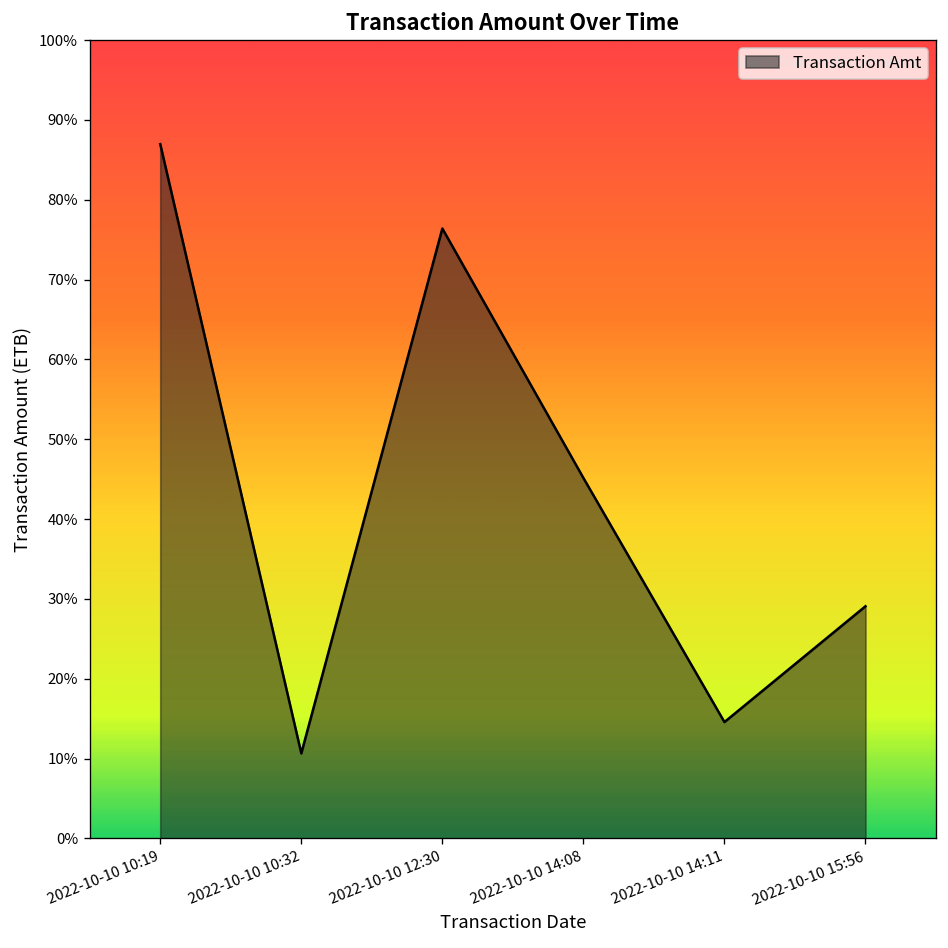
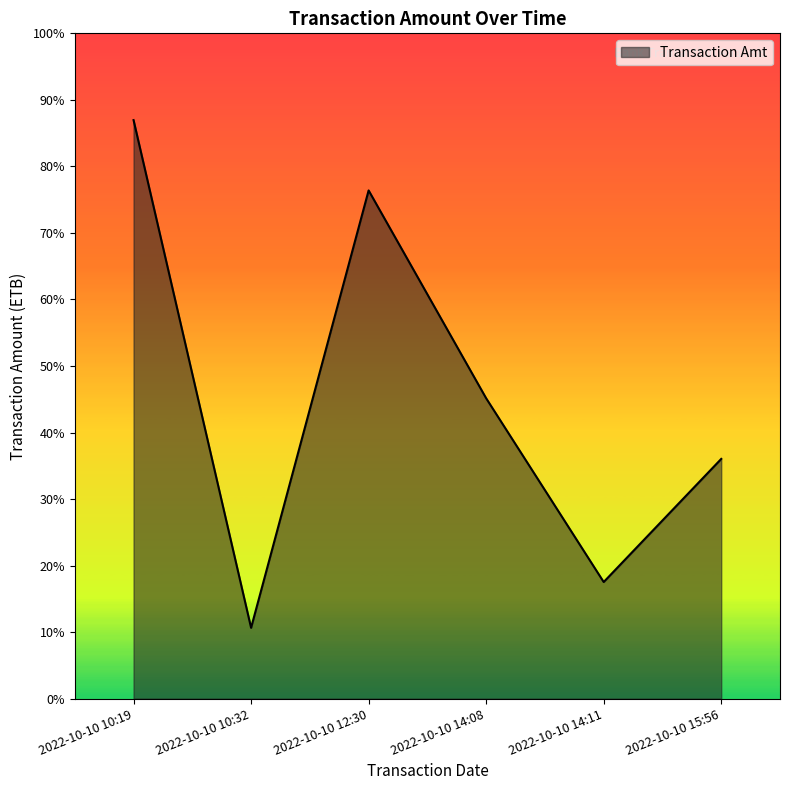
2022-10-10 14:11: 15% -> 18%
2022-10-10 15:56: 29% -> 36%
